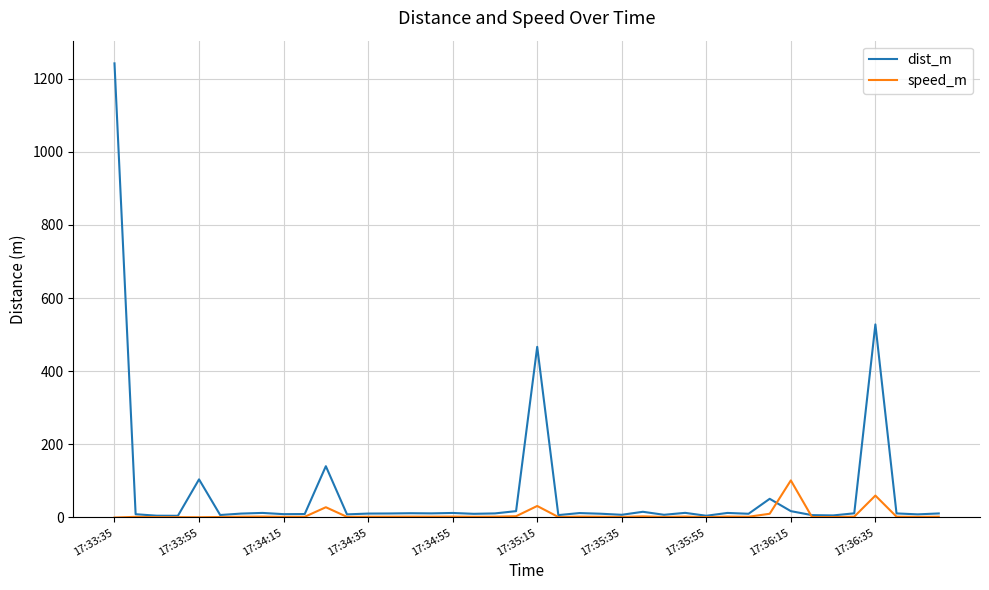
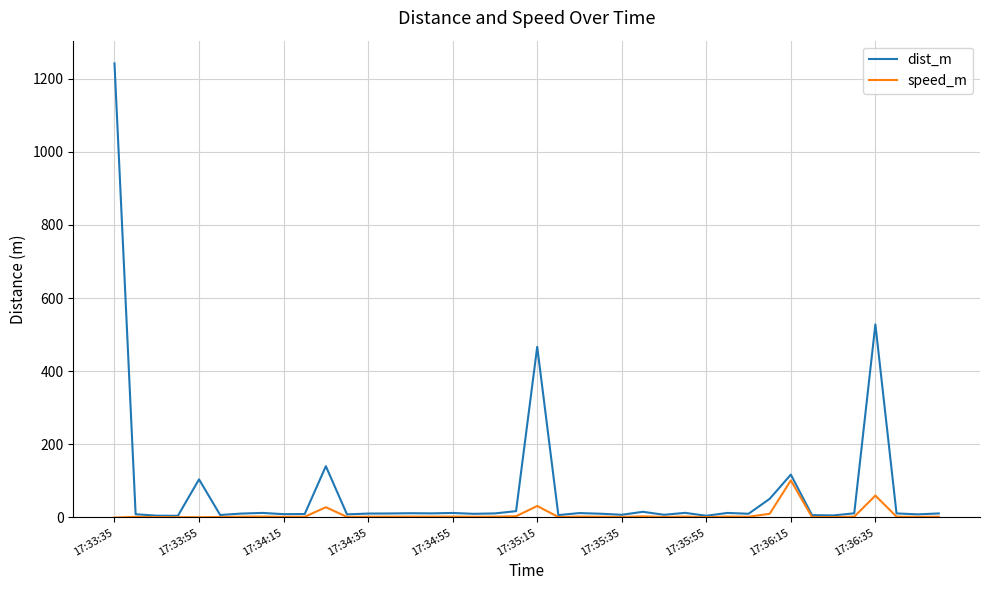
dist_m, 17:36:15: 20 -> 120
